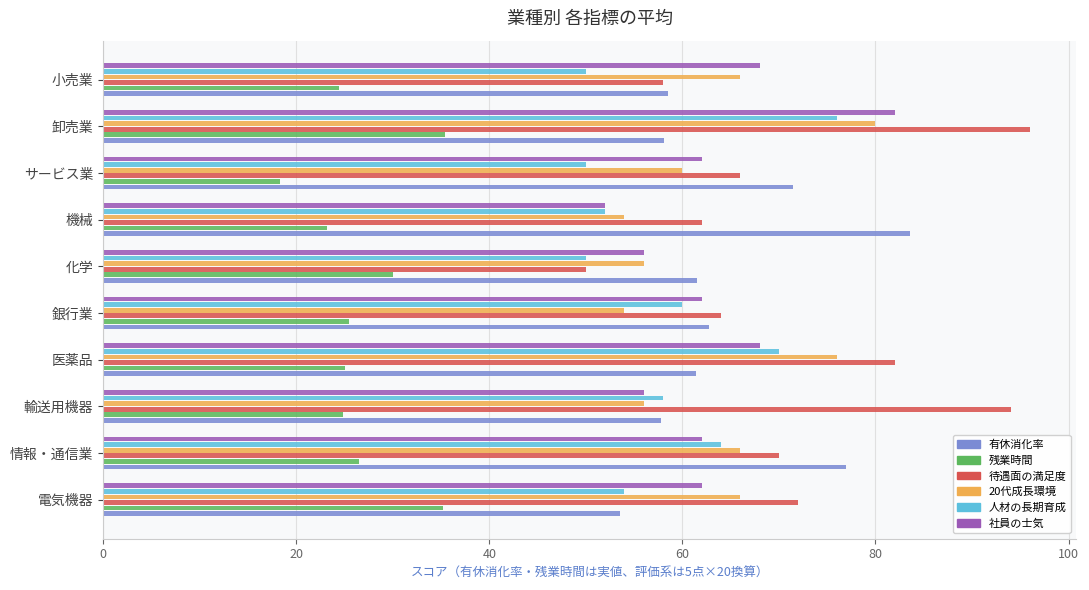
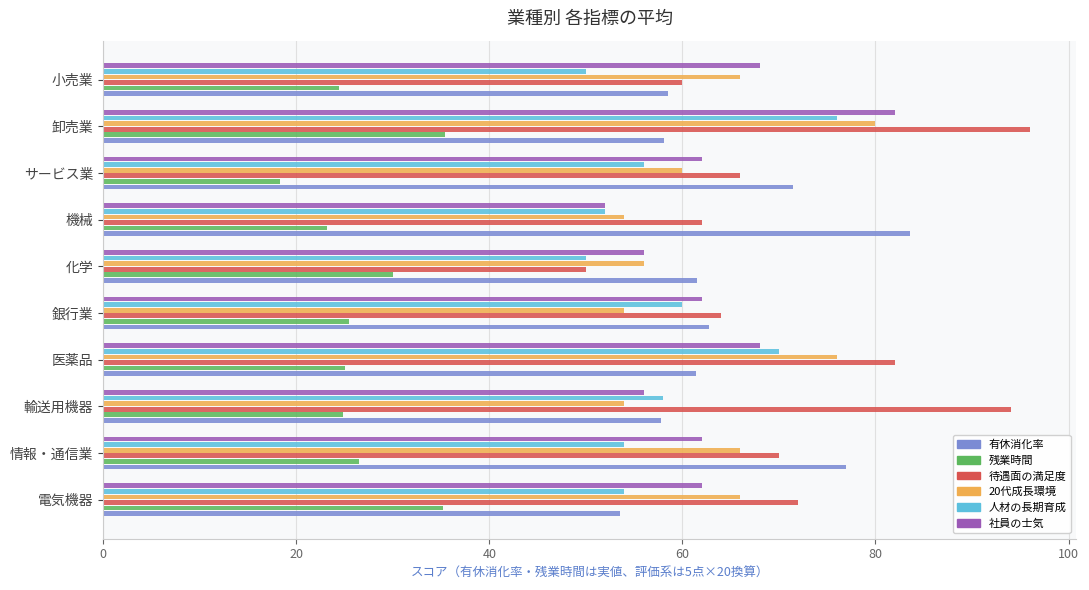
待遇面の満足度, 小売業: 58 -> 60
人材の長期育成, サービス業: 50 -> 56
20代成長環境, 輸送用機器: 56 -> 54
人材の長期育成, 情報・通信業: 64 -> 54
